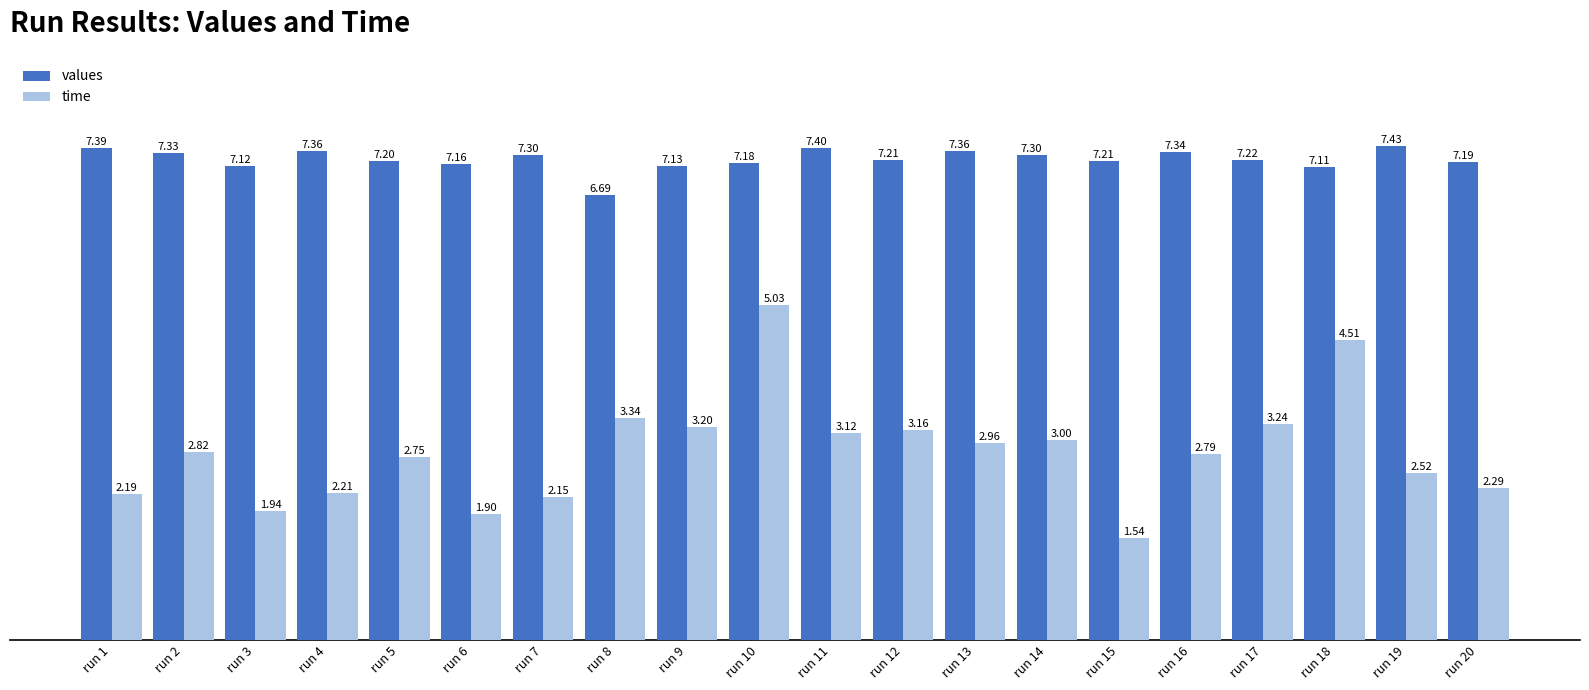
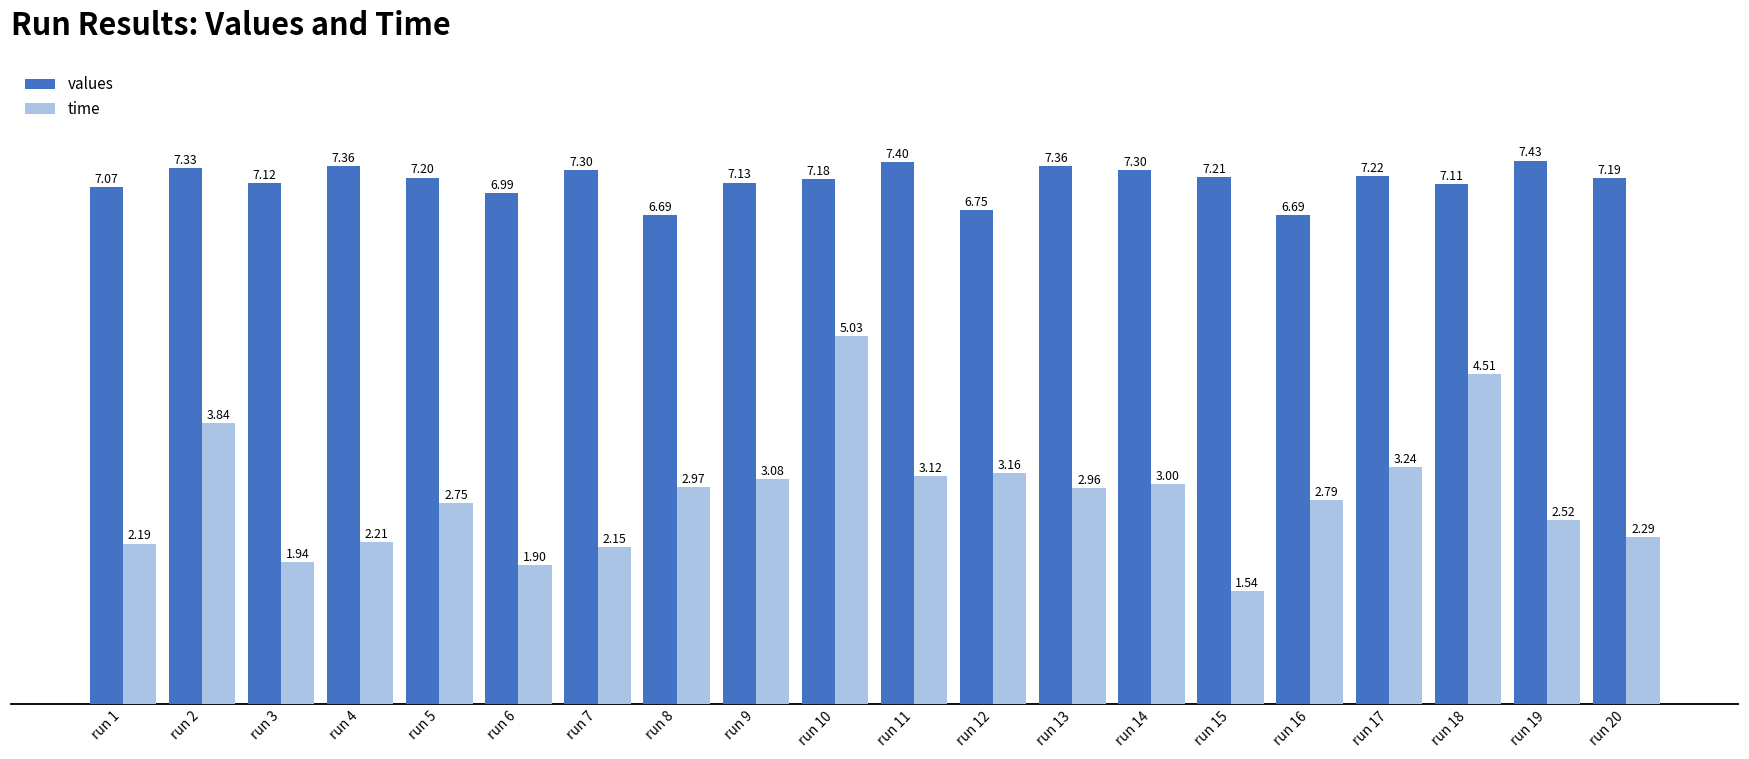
values, run 1: 7.39 -> 7.07
time, run 2: 2.82 -> 3.84
values, run 6: 7.16 -> 6.99
time, run 8: 3.34 -> 2.97
time, run 9: 3.20 -> 3.08
values, run 12: 7.21 -> 6.75
values, run 16: 7.34 -> 6.69
